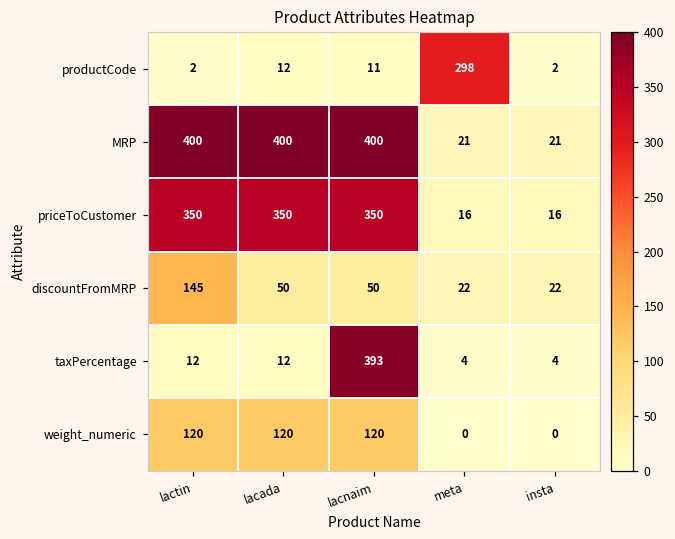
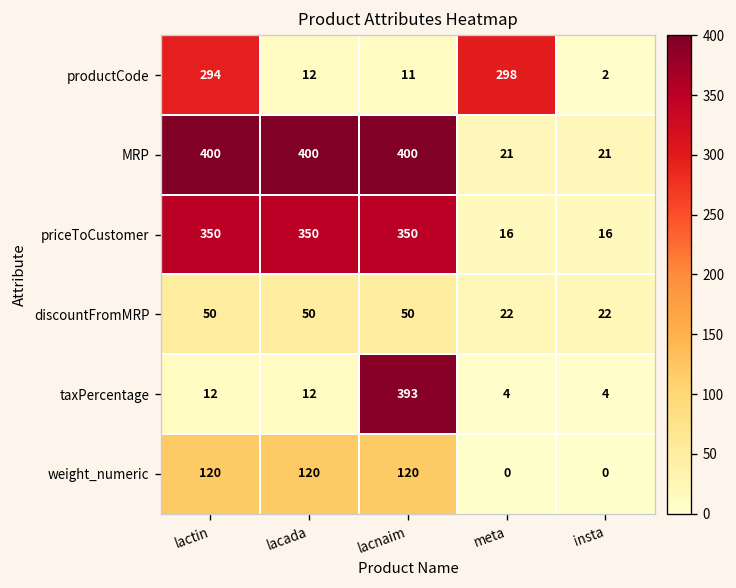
productCode, lactin: 2 -> 294
discountFromMRP, lactin: 145 -> 50
